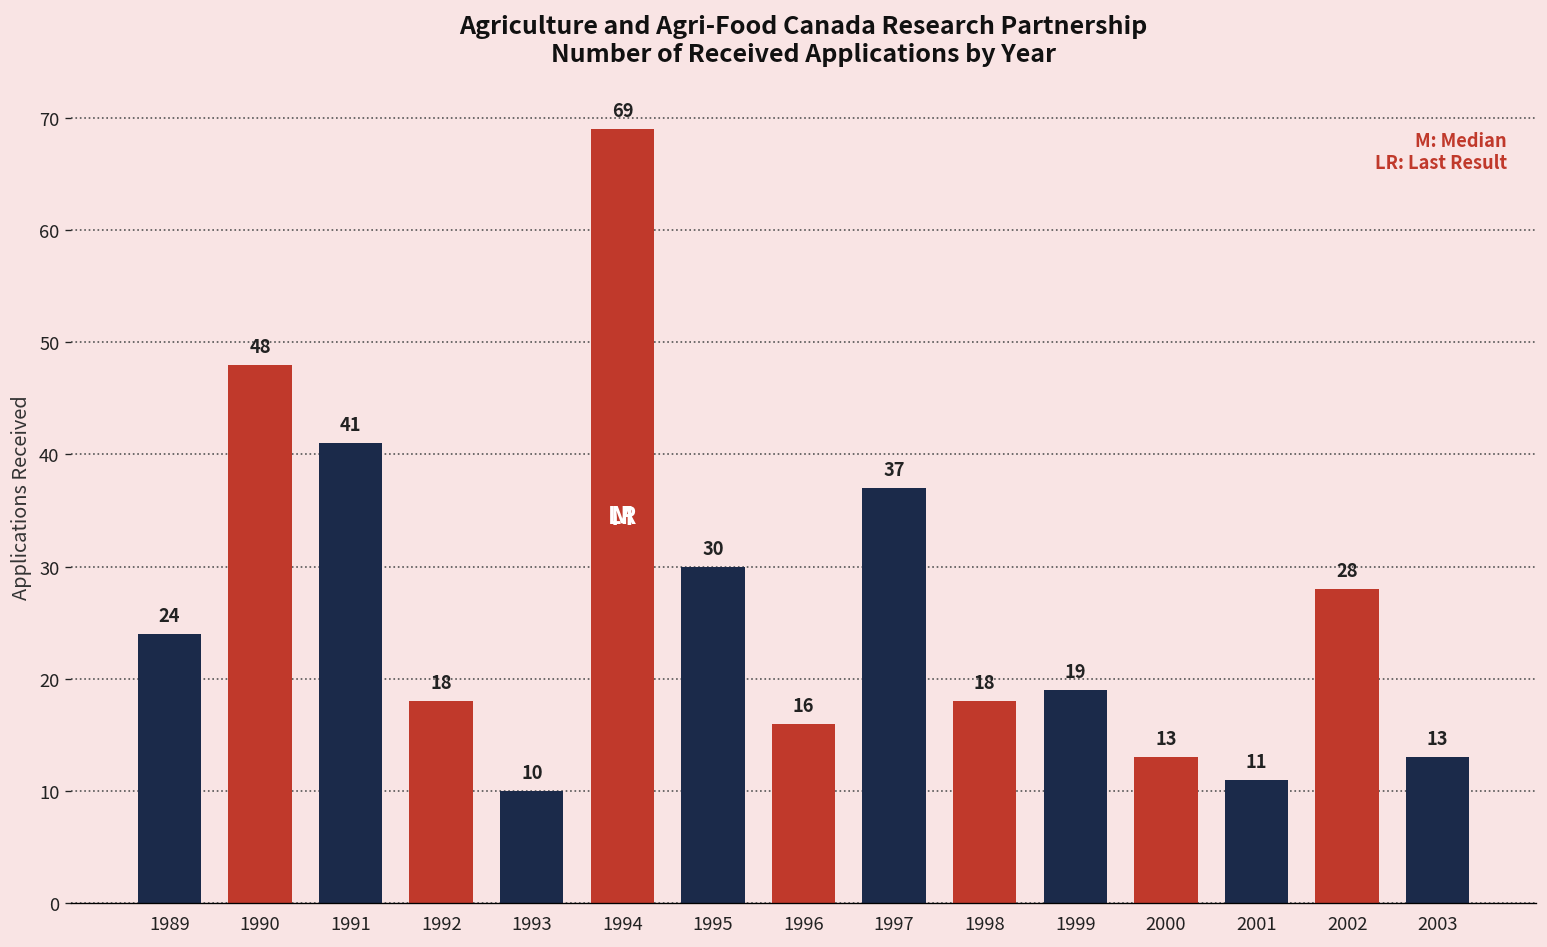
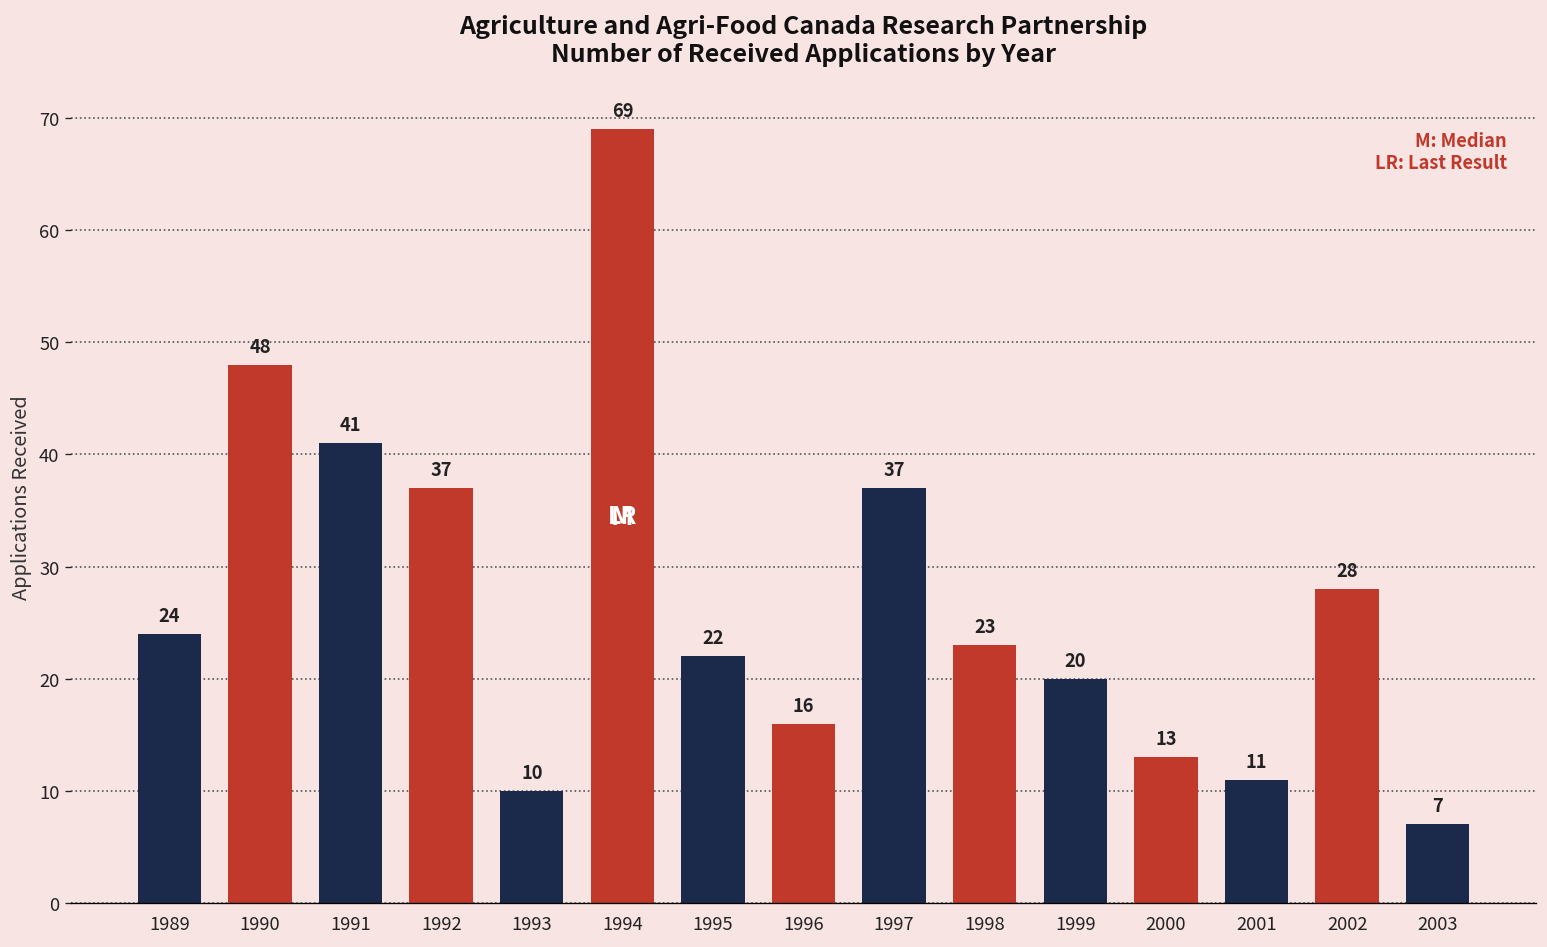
1992: 18 -> 37
1995: 30 -> 22
1998: 18 -> 23
1999: 19 -> 20
2003: 13 -> 7
